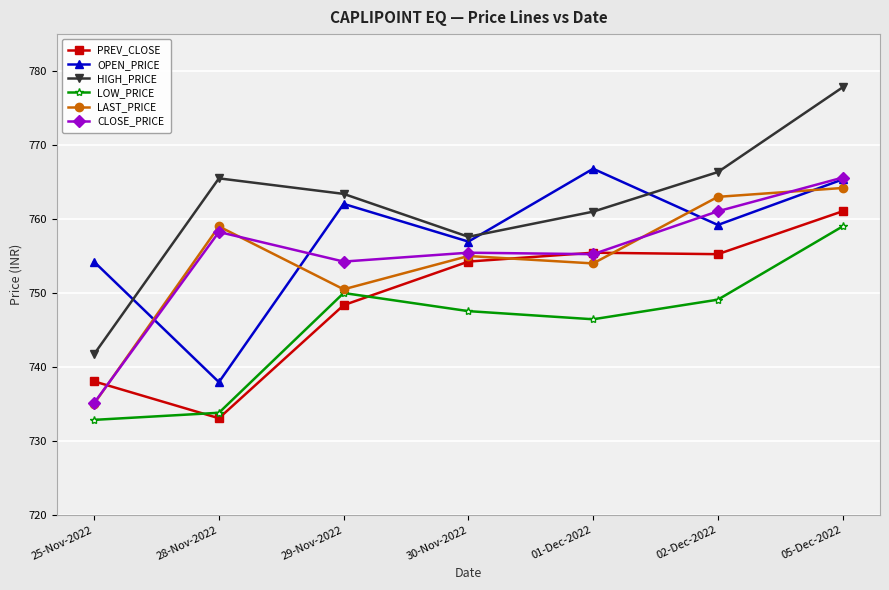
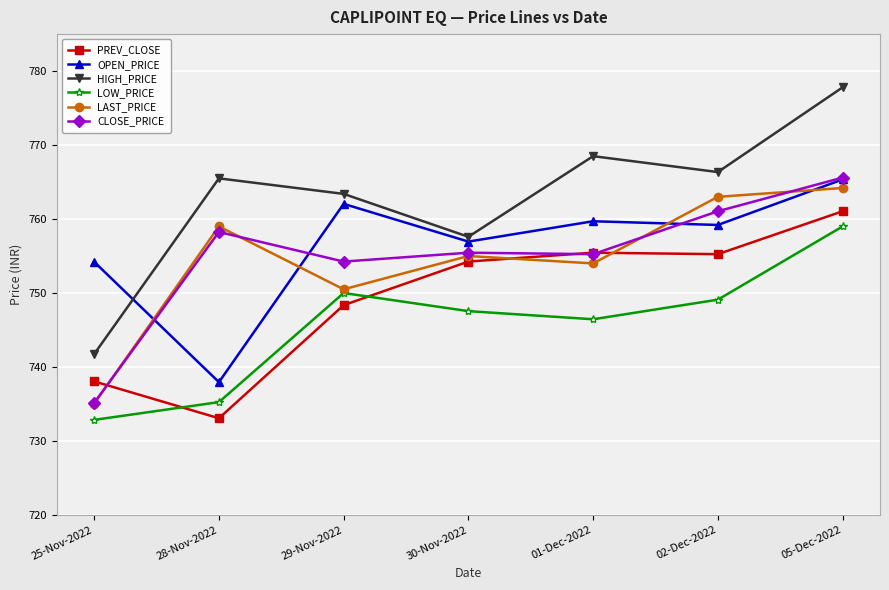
LOW_PRICE, 28-Nov-2022: 734 -> 735
OPEN_PRICE, 01-Dec-2022: 767 -> 760
HIGH_PRICE, 01-Dec-2022: 761 -> 769
